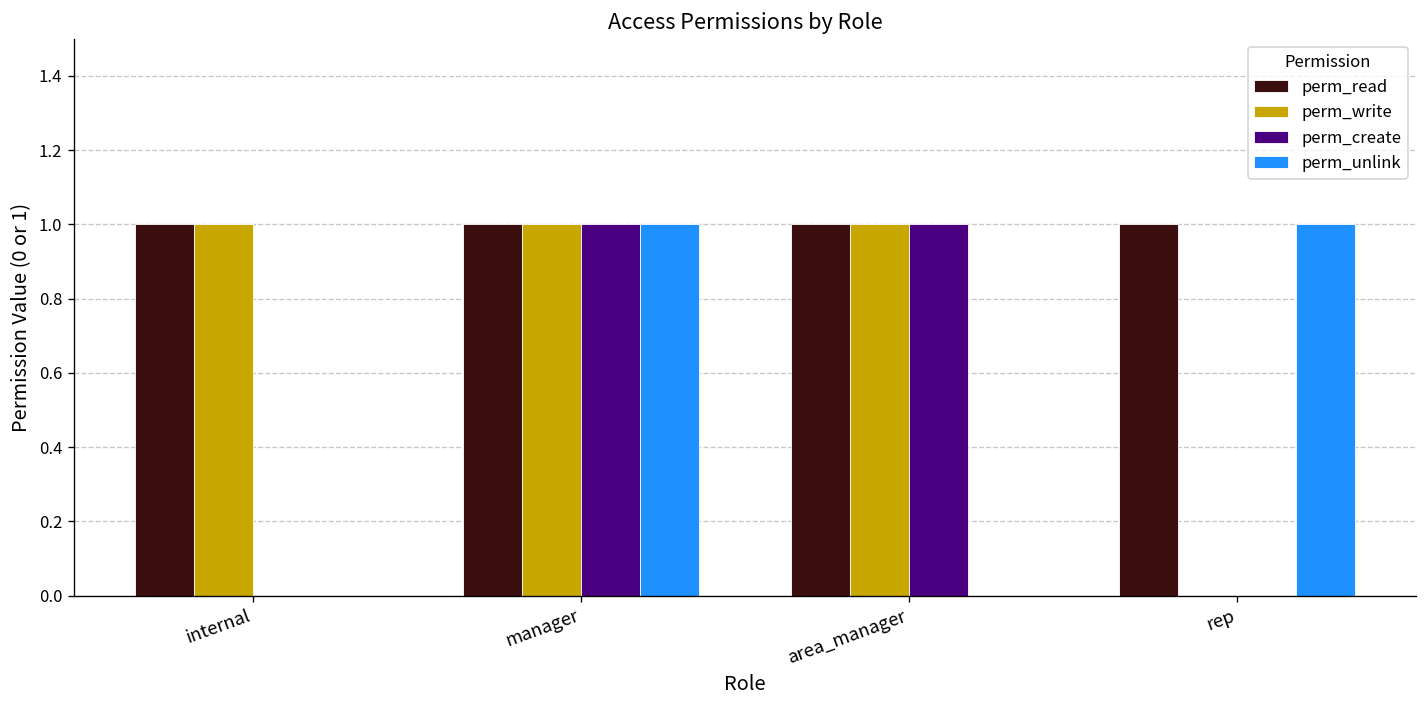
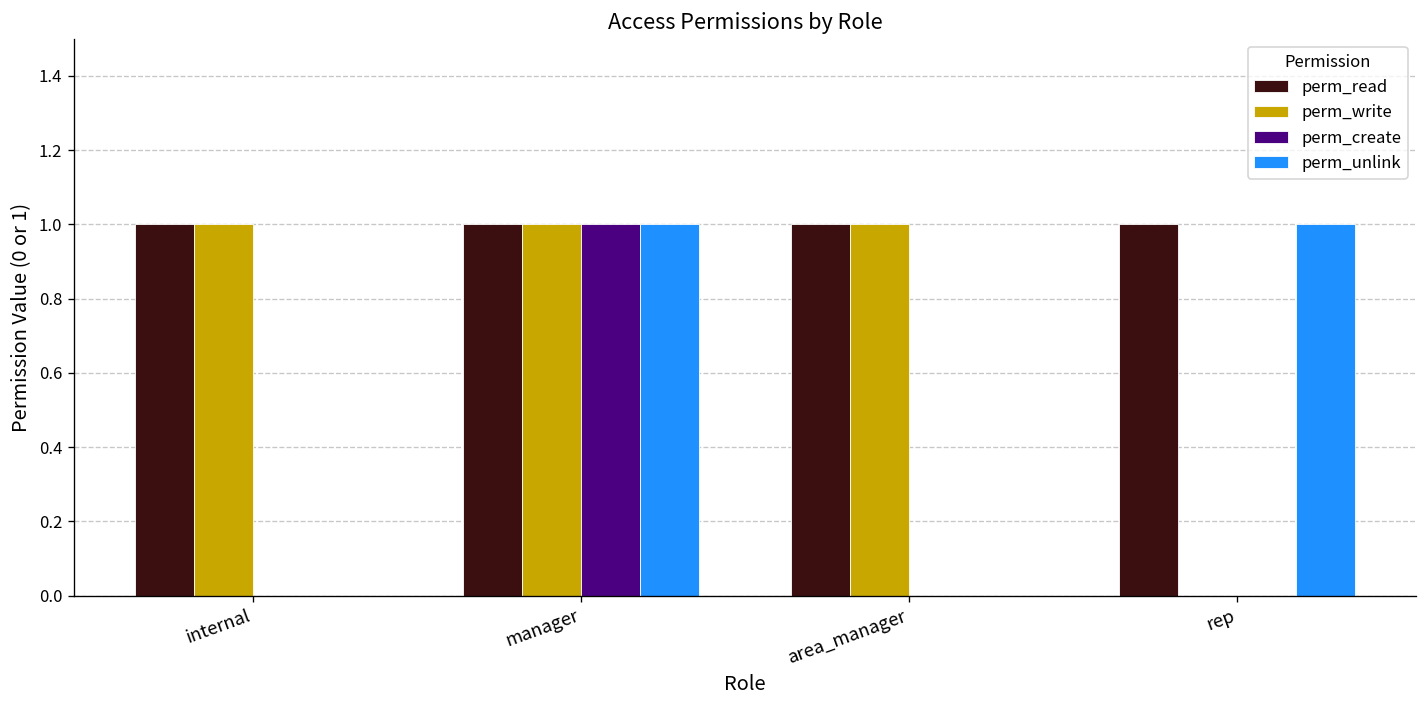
perm_create, area_manager: 1 -> 0
